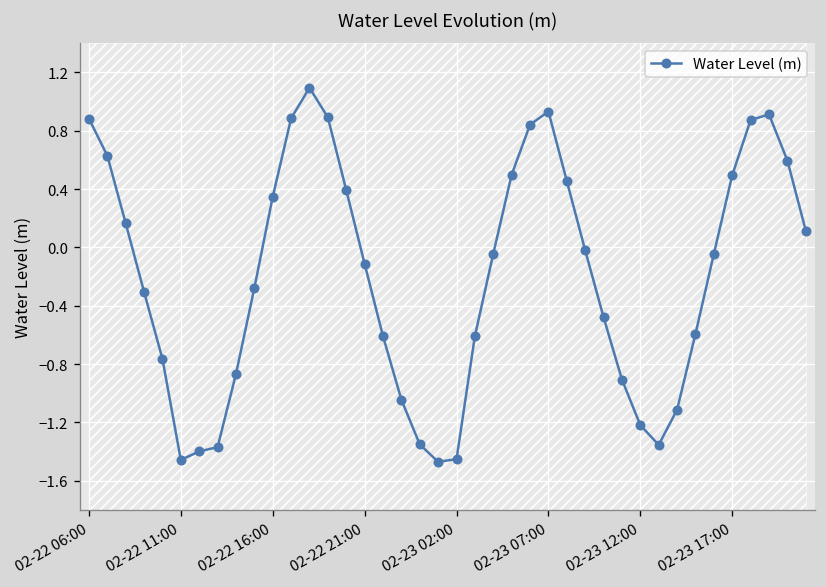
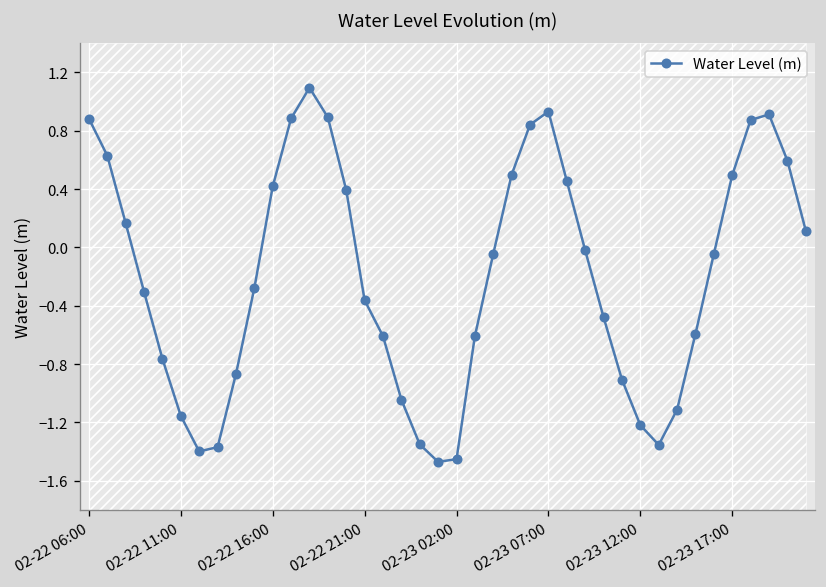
Water Level (m), 02-22 11:00: -1.46 -> -1.15
Water Level (m), 02-22 16:00: 0.35 -> 0.42
Water Level (m), 02-22 21:00: -0.11 -> -0.36
